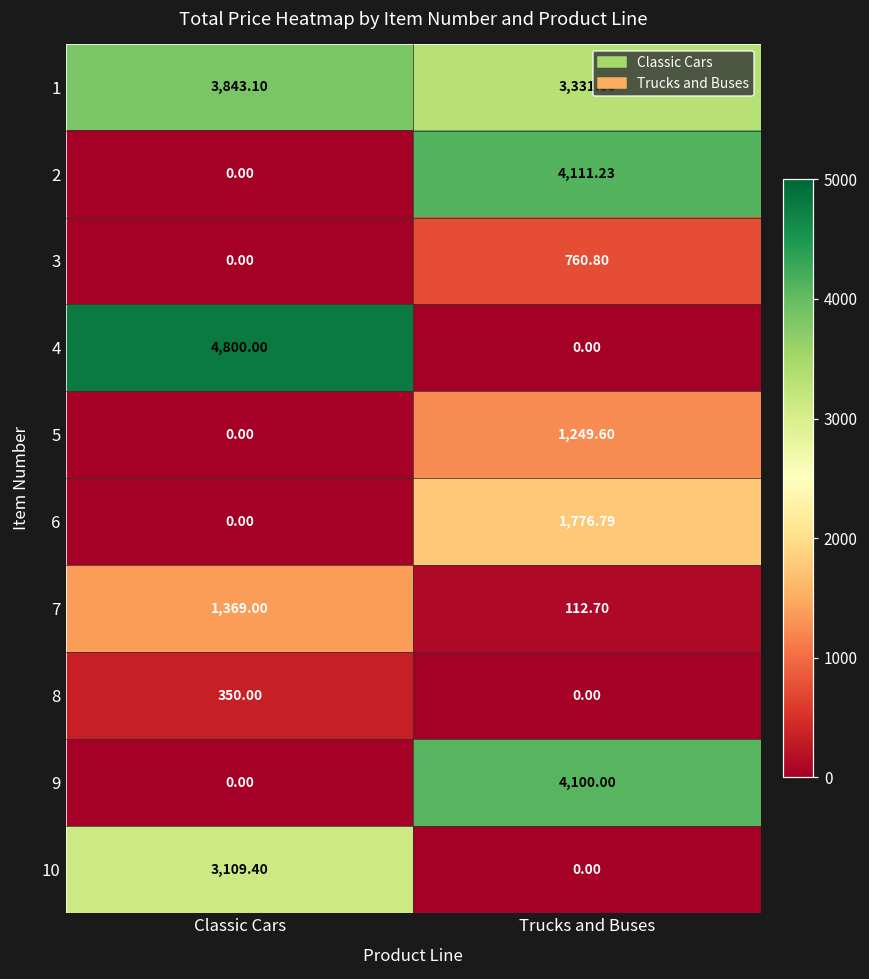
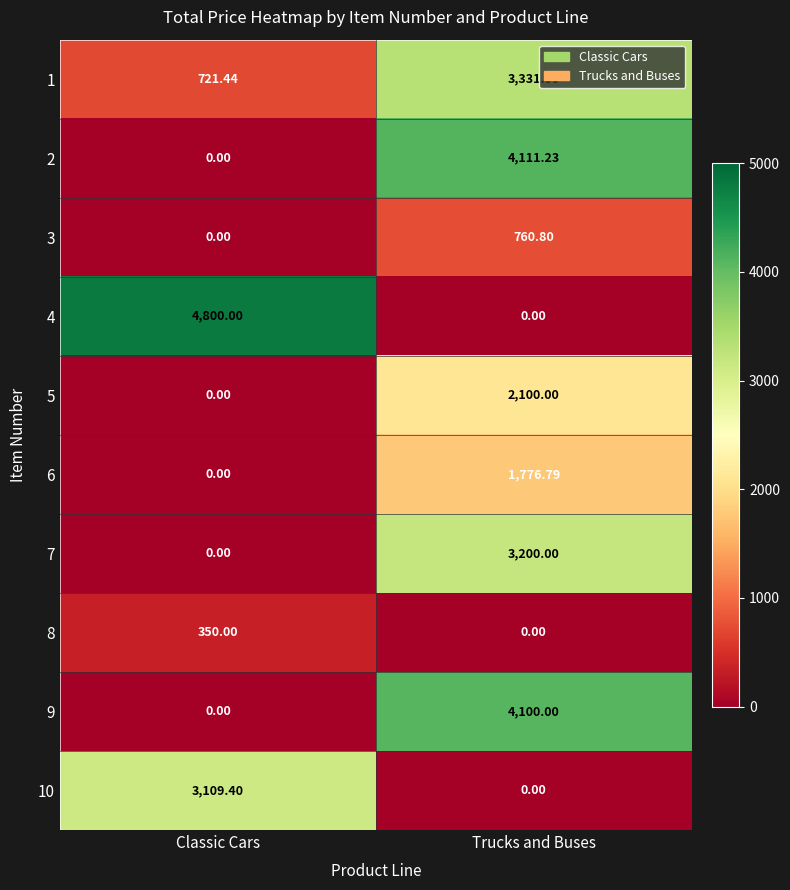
1, Classic Cars: 3,843.10 -> 721.44
5, Trucks and Buses: 1,249.60 -> 2,100.00
7, Classic Cars: 1,369.00 -> 0.00
7, Trucks and Buses: 112.70 -> 3,200.00
